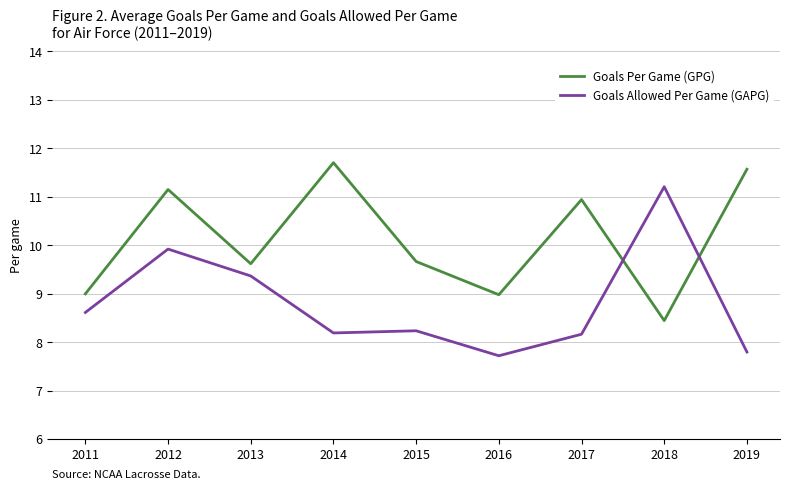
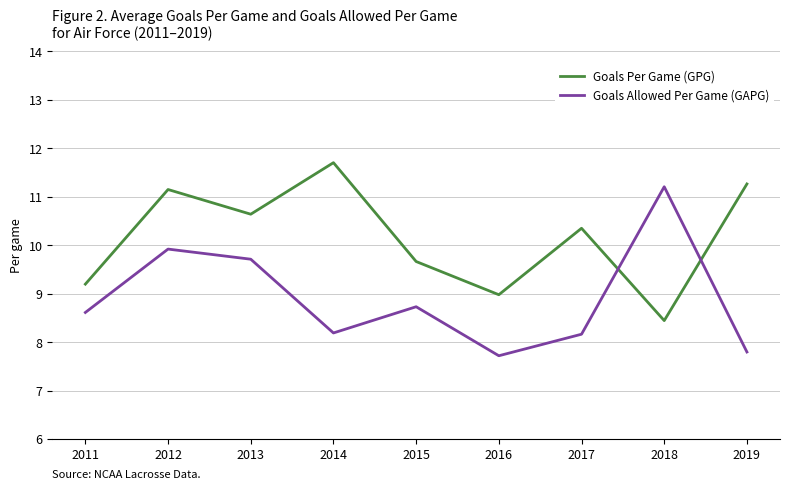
Goals Per Game (GPG), 2011: 9.0 -> 9.2
Goals Per Game (GPG), 2013: 9.6 -> 10.6
Goals Allowed Per Game (GAPG), 2013: 9.4 -> 9.7
Goals Allowed Per Game (GAPG), 2015: 8.2 -> 8.7
Goals Per Game (GPG), 2017: 10.9 -> 10.4
Goals Per Game (GPG), 2019: 11.6 -> 11.3
